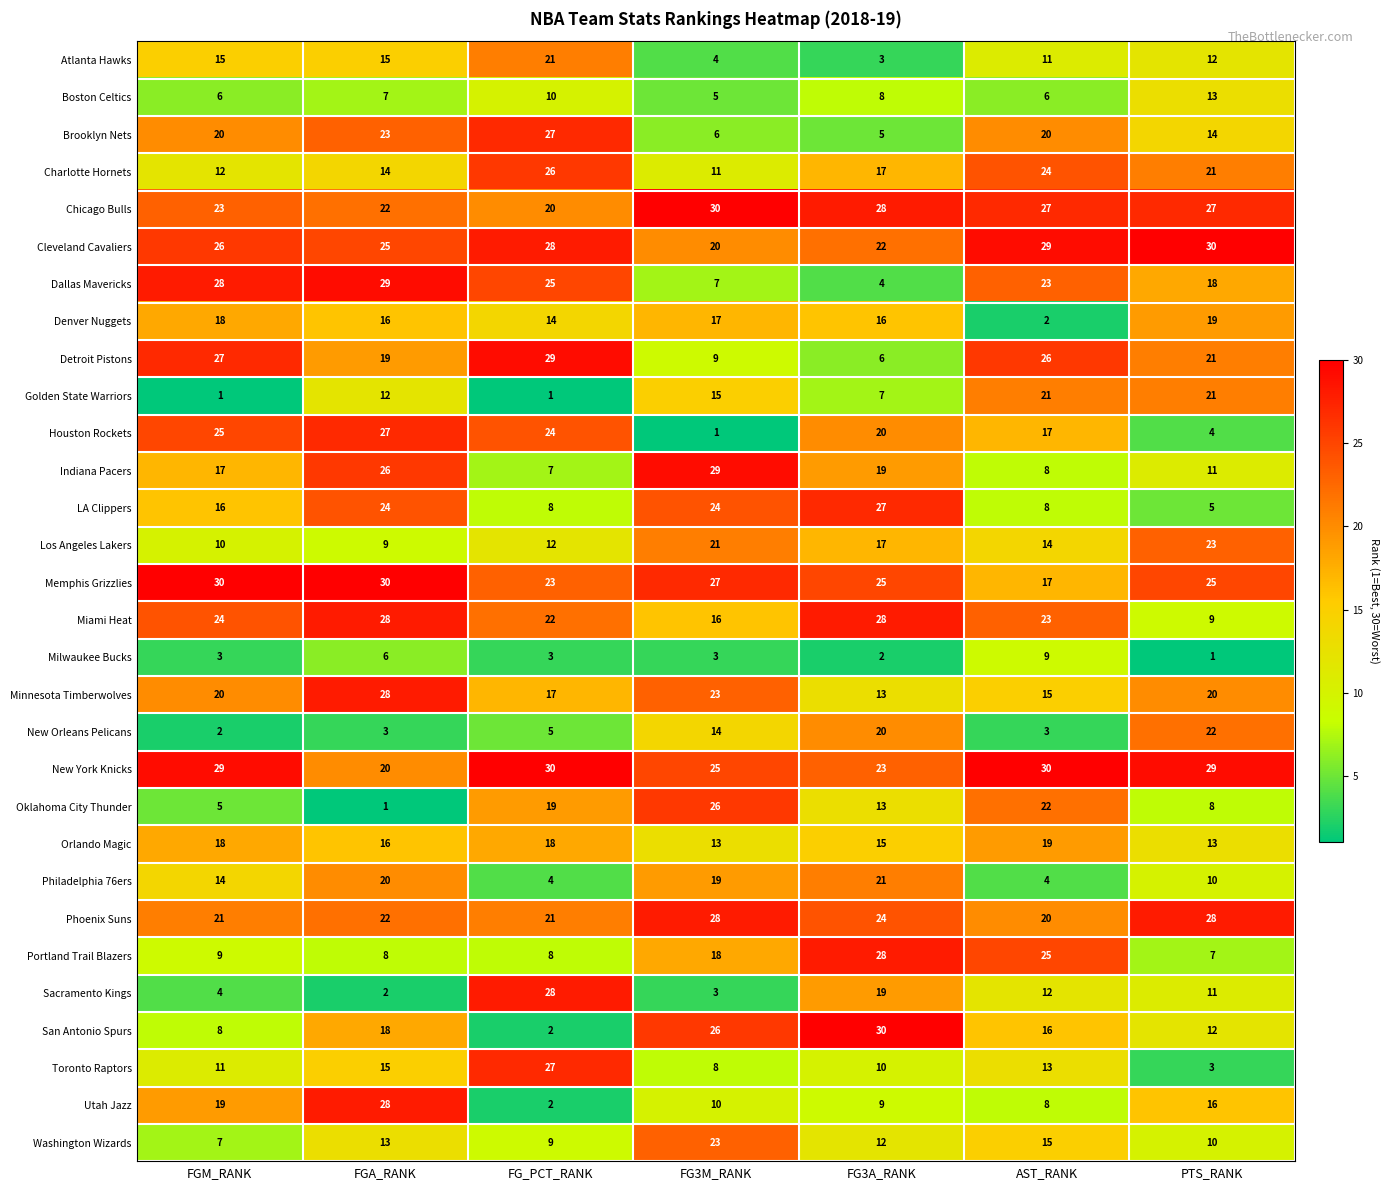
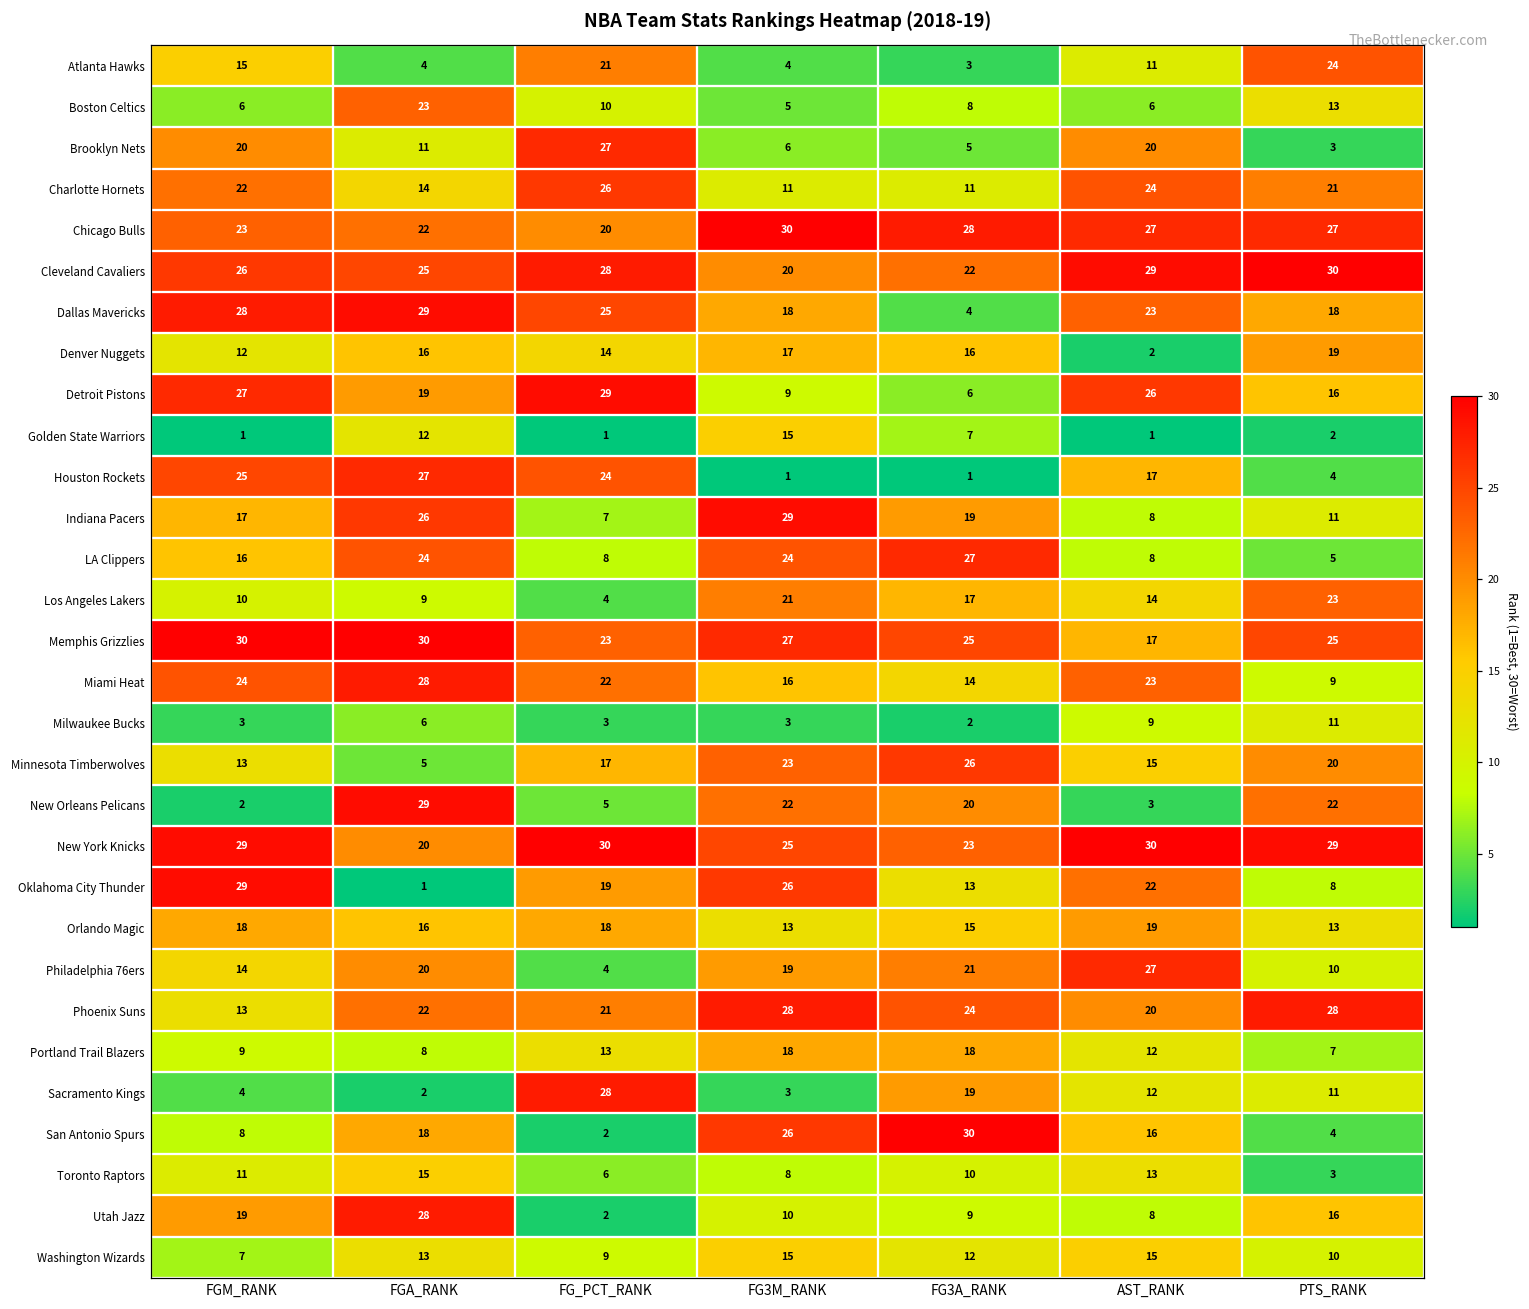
Atlanta Hawks, FGA_RANK: 15 -> 4
Atlanta Hawks, PTS_RANK: 12 -> 24
Boston Celtics, FGA_RANK: 7 -> 23
Brooklyn Nets, FGA_RANK: 23 -> 11
Brooklyn Nets, PTS_RANK: 14 -> 3
Charlotte Hornets, FGM_RANK: 12 -> 22
Charlotte Hornets, FG3A_RANK: 17 -> 11
Dallas Mavericks, FG3M_RANK: 7 -> 18
Denver Nuggets, FGM_RANK: 18 -> 12
Detroit Pistons, PTS_RANK: 21 -> 16
Golden State Warriors, AST_RANK: 21 -> 1
Golden State Warriors, PTS_RANK: 21 -> 2
Houston Rockets, FG3A_RANK: 20 -> 1
Los Angeles Lakers, FG_PCT_RANK: 12 -> 4
Miami Heat, FG3A_RANK: 28 -> 14
Milwaukee Bucks, PTS_RANK: 1 -> 11
Minnesota Timberwolves, FGM_RANK: 20 -> 13
Minnesota Timberwolves, FGA_RANK: 28 -> 5
Minnesota Timberwolves, FG3A_RANK: 13 -> 26
New Orleans Pelicans, FGA_RANK: 3 -> 29
New Orleans Pelicans, FG3M_RANK: 14 -> 22
Oklahoma City Thunder, FGM_RANK: 5 -> 29
Philadelphia 76ers, AST_RANK: 4 -> 27
Phoenix Suns, FGM_RANK: 21 -> 13
Portland Trail Blazers, FG_PCT_RANK: 8 -> 13
Portland Trail Blazers, FG3A_RANK: 28 -> 18
Portland Trail Blazers, AST_RANK: 25 -> 12
San Antonio Spurs, PTS_RANK: 12 -> 4
Toronto Raptors, FG_PCT_RANK: 27 -> 6
Washington Wizards, FG3M_RANK: 23 -> 15
